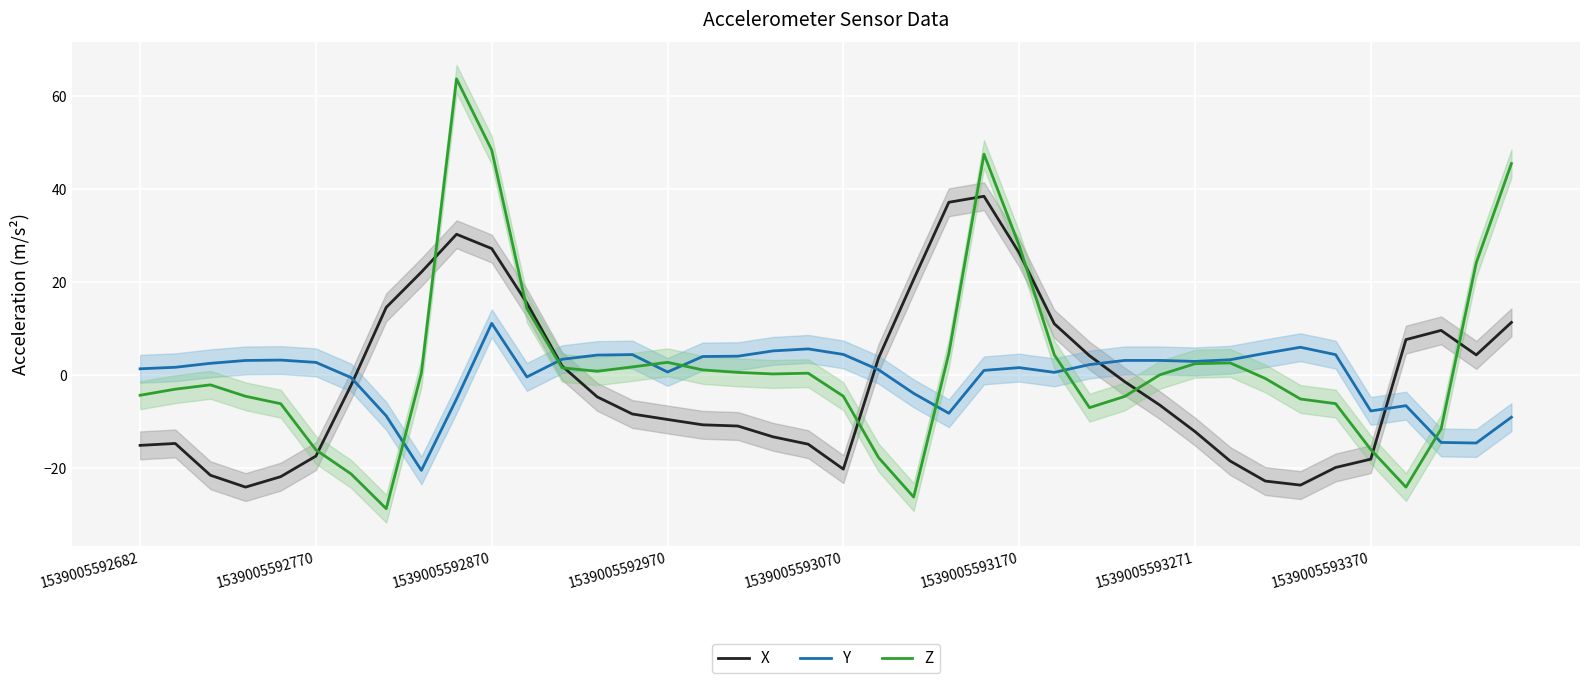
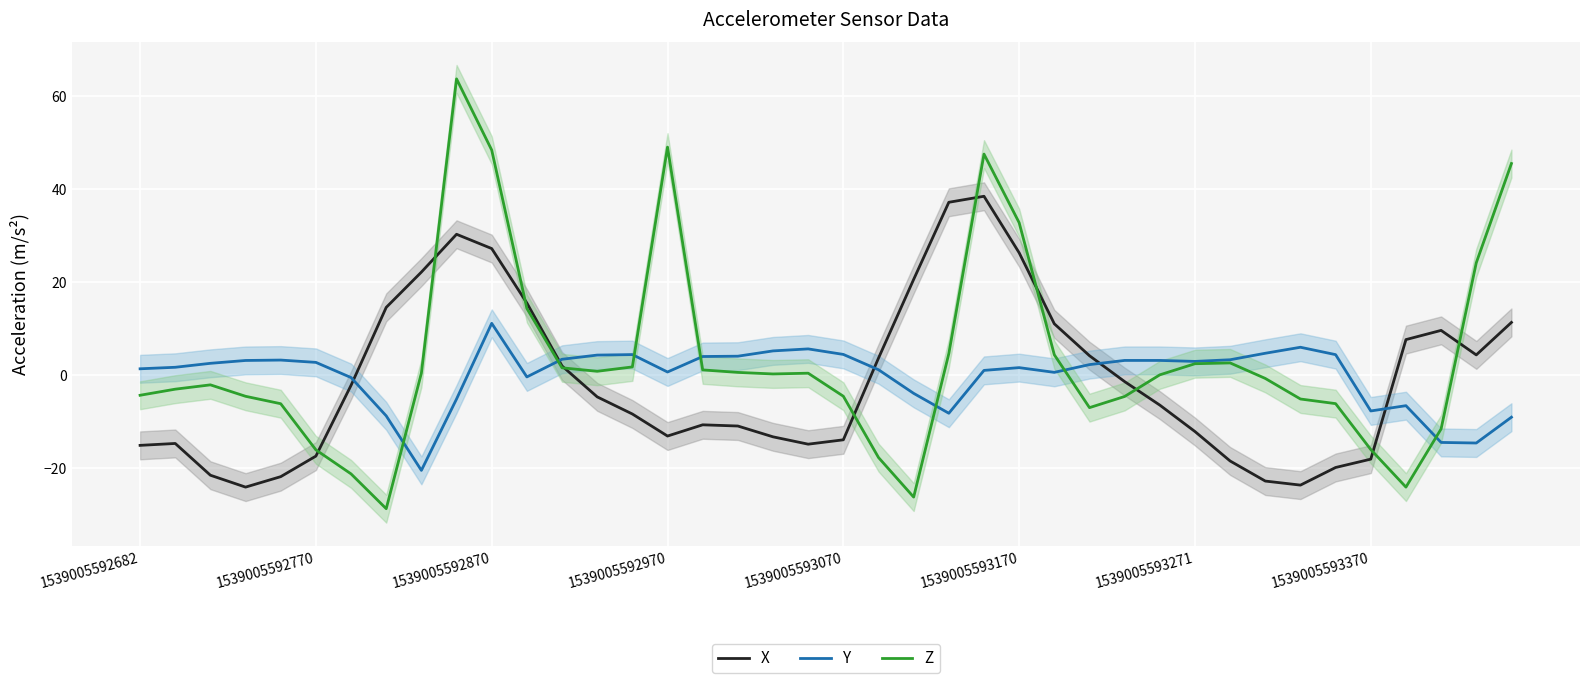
X, 1539005592970: -10 -> -13
Z, 1539005592970: 3 -> 49
X, 1539005593070: -20 -> -14
Z, 1539005593170: 28 -> 33
